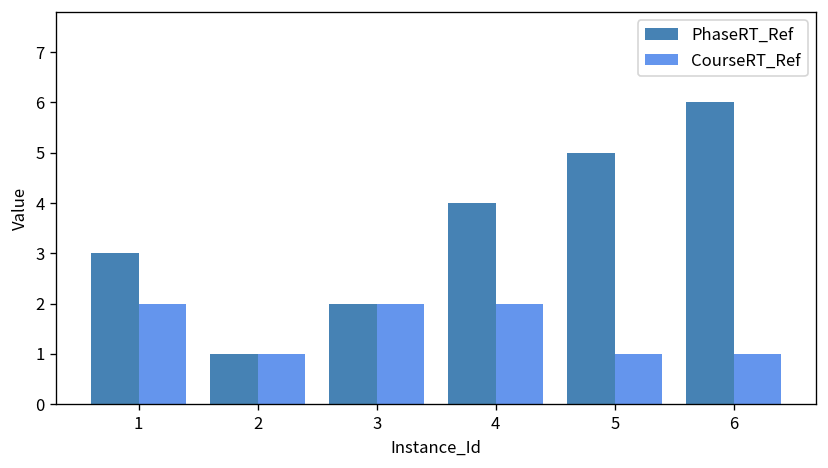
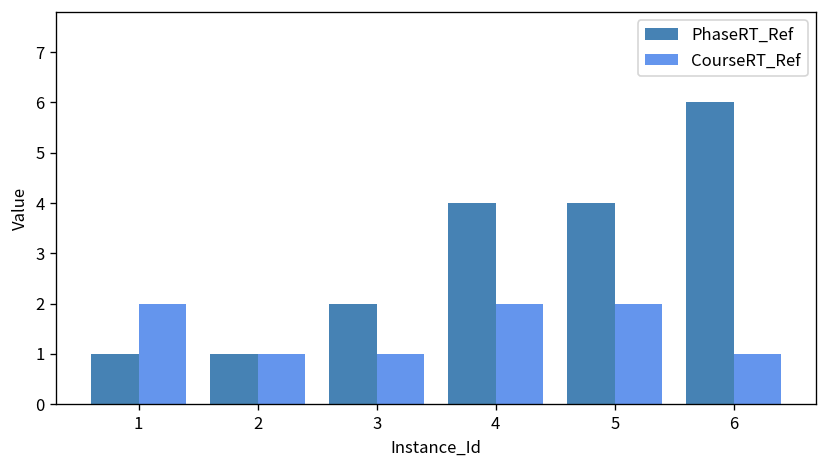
PhaseRT_Ref, 1: 3 -> 1
CourseRT_Ref, 3: 2 -> 1
PhaseRT_Ref, 5: 5 -> 4
CourseRT_Ref, 5: 1 -> 2
